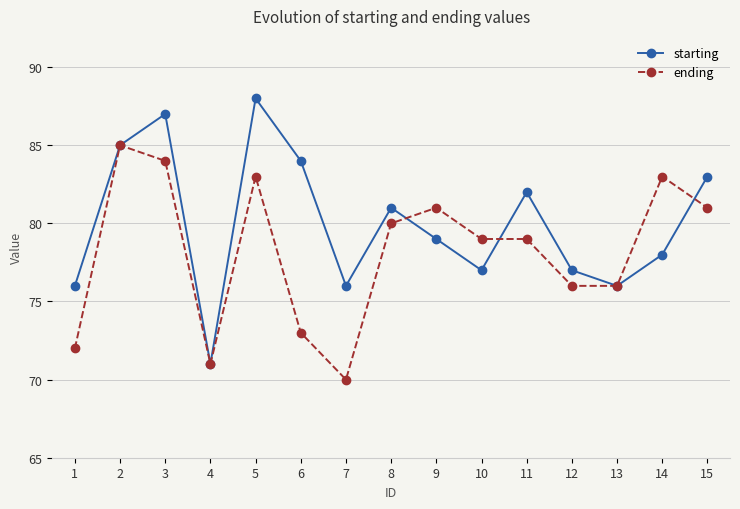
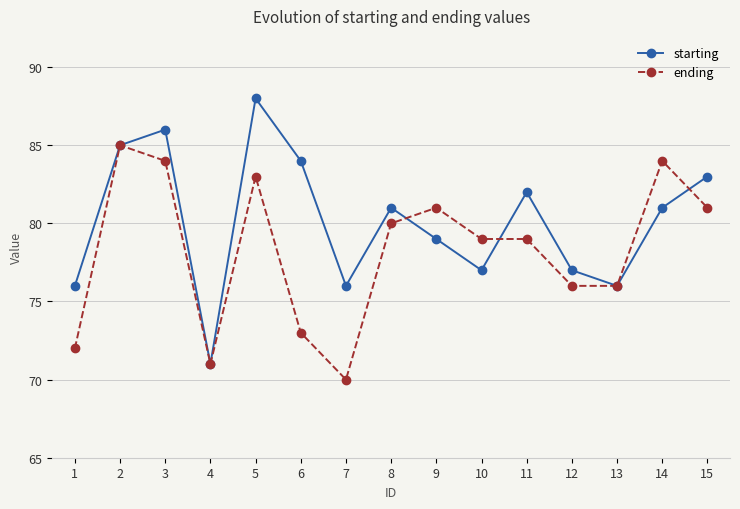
starting, 3: 87 -> 86
starting, 14: 78 -> 81
ending, 14: 83 -> 84
